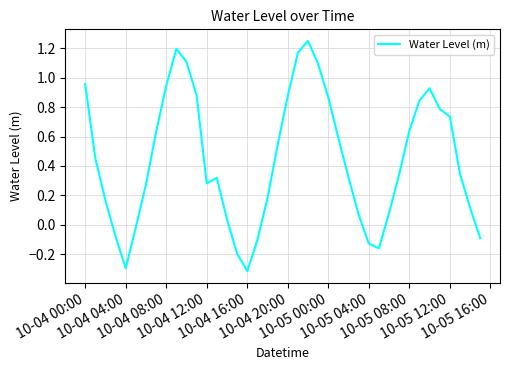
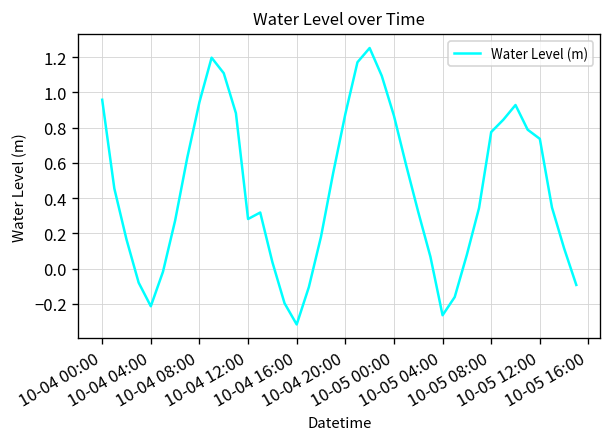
10-04 04:00: -0.30 -> -0.21
10-05 04:00: -0.13 -> -0.26
10-05 08:00: 0.64 -> 0.78
